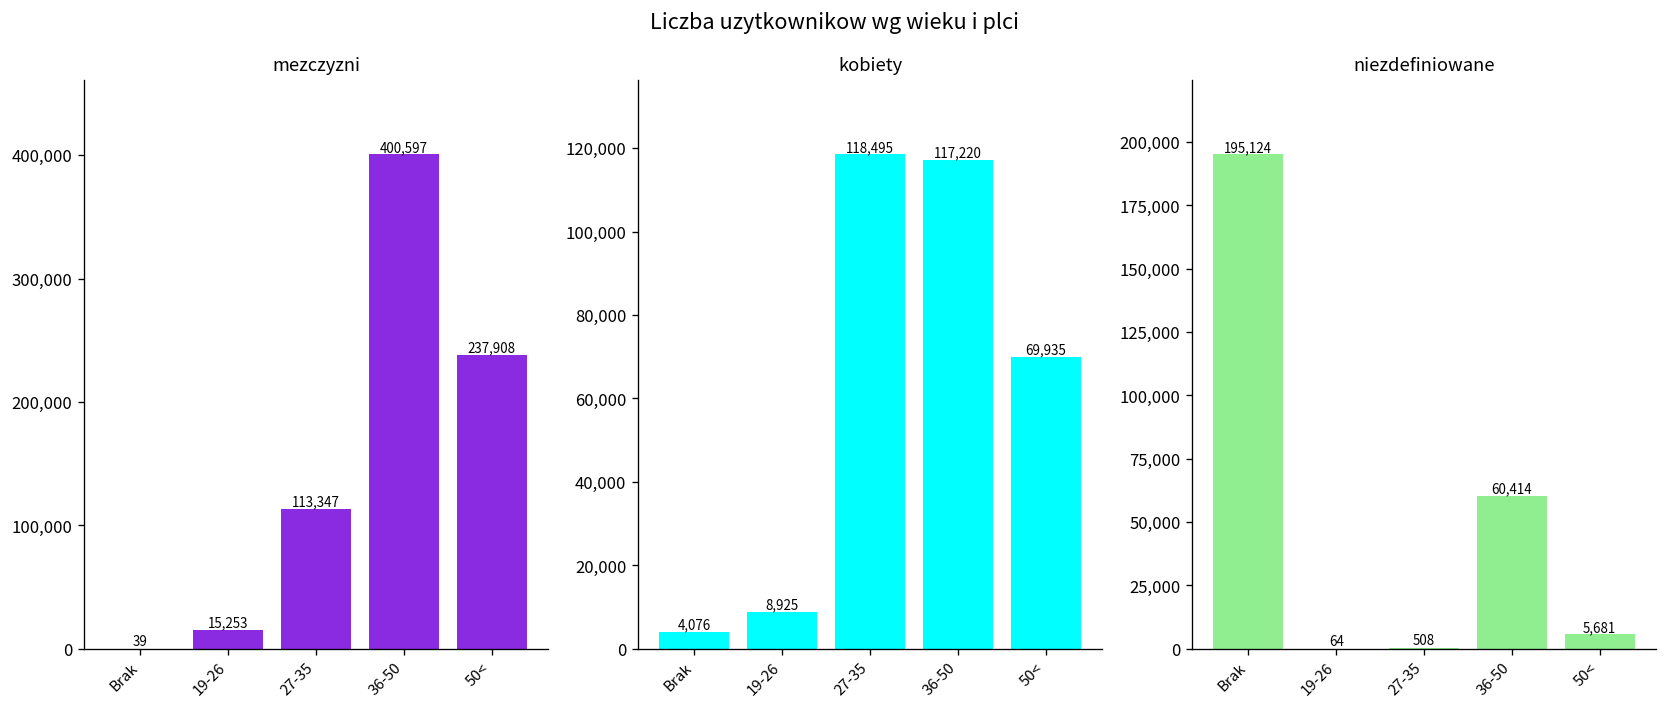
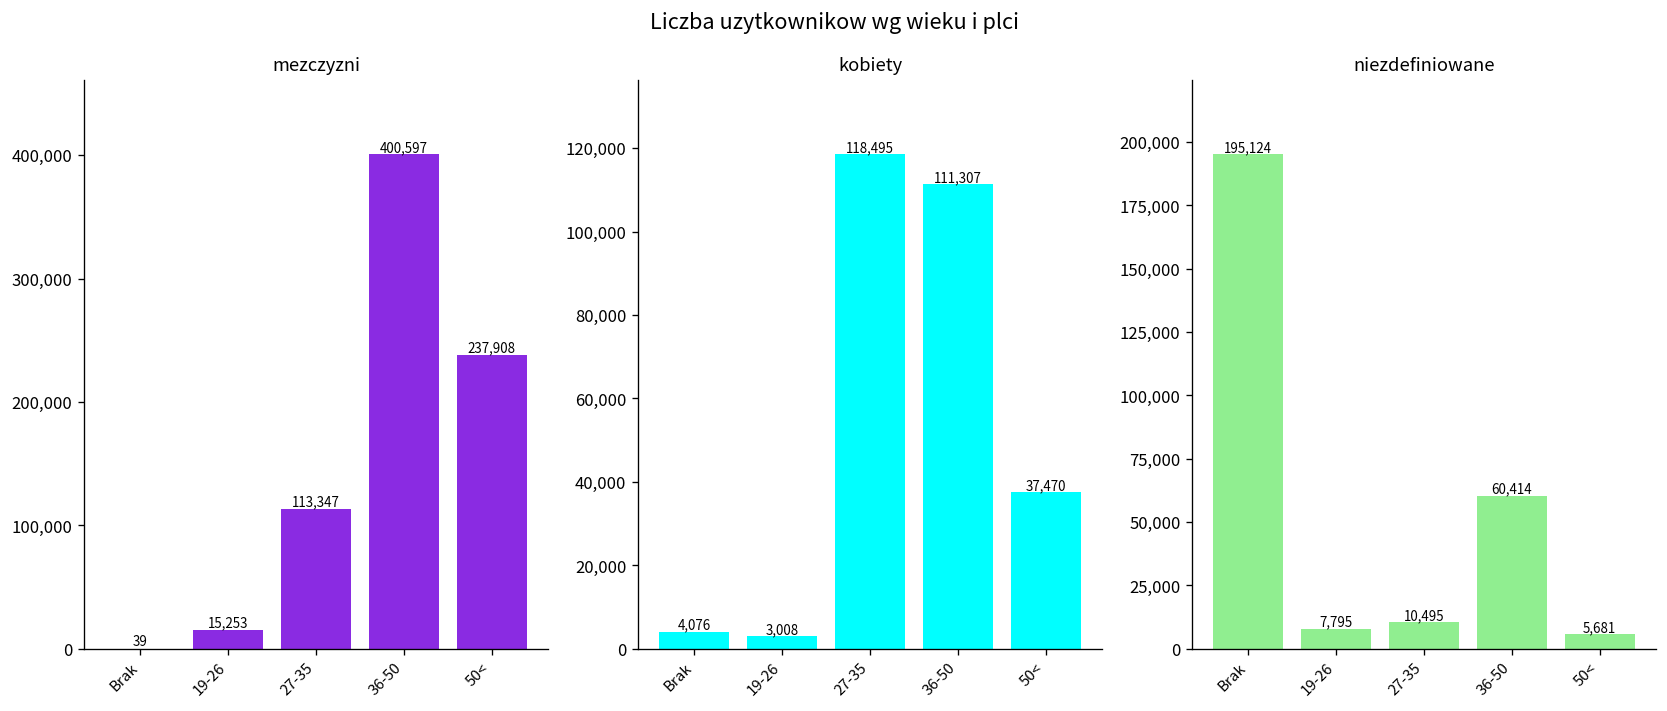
kobiety, 19-26: 8,925 -> 3,008
kobiety, 36-50: 117,220 -> 111,307
kobiety, 50<: 69,935 -> 37,470
niezdefiniowane, 19-26: 64 -> 7,795
niezdefiniowane, 27-35: 508 -> 10,495
